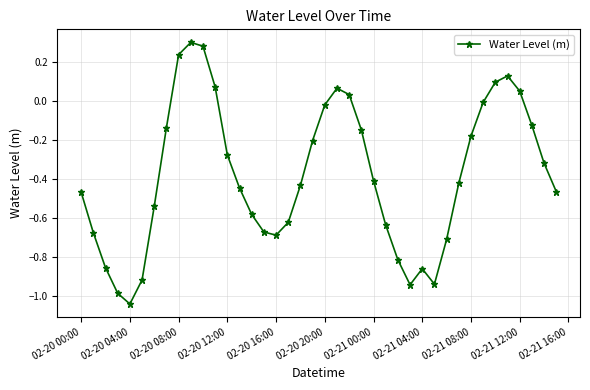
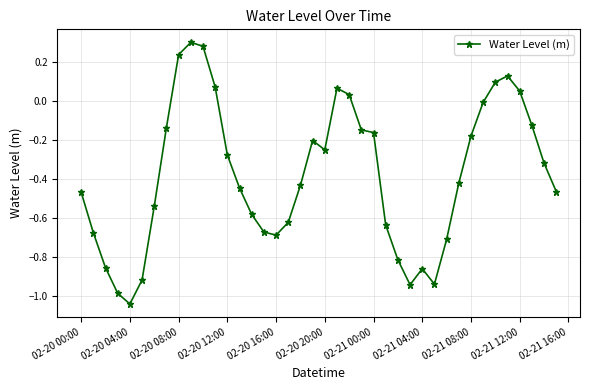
02-20 20:00: -0.02 -> -0.25
02-21 00:00: -0.41 -> -0.16
